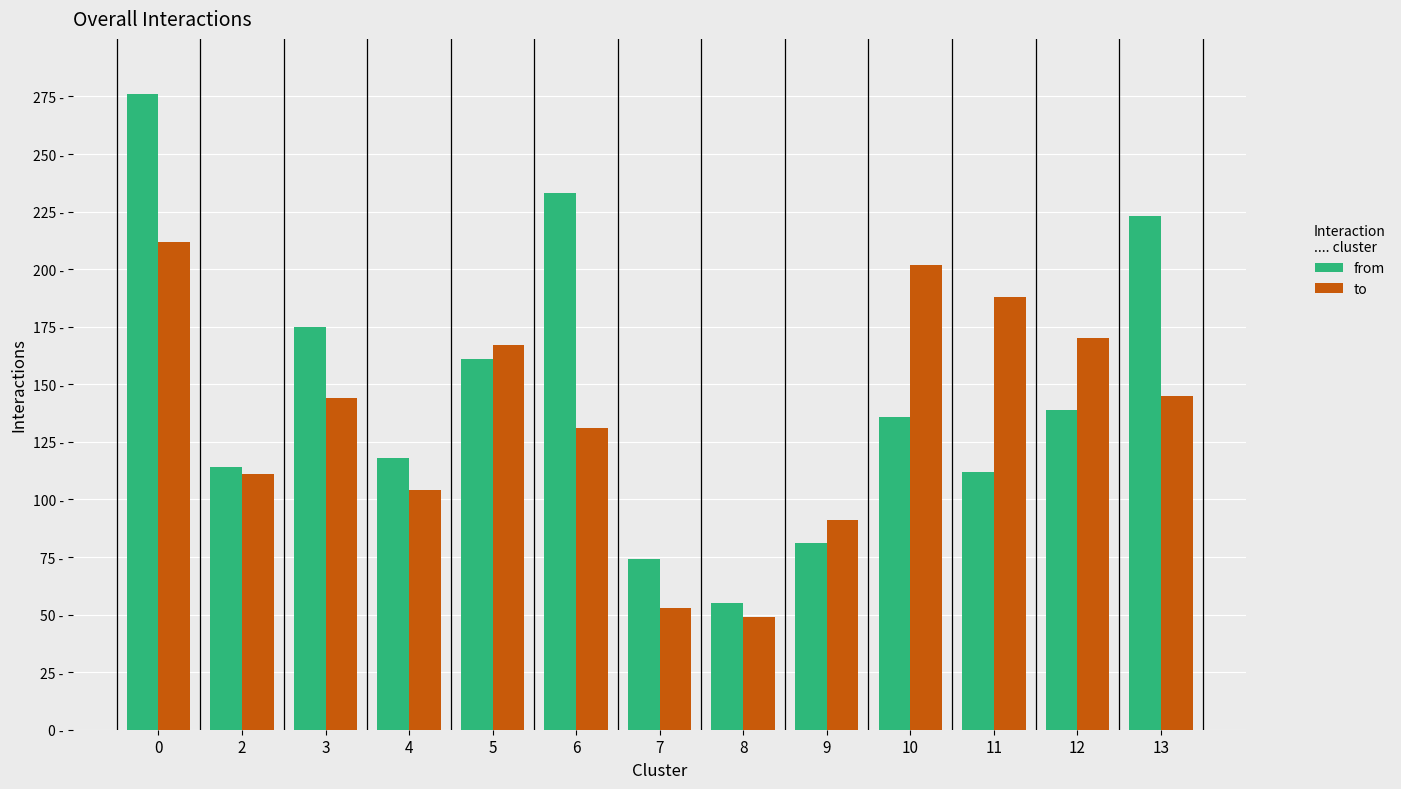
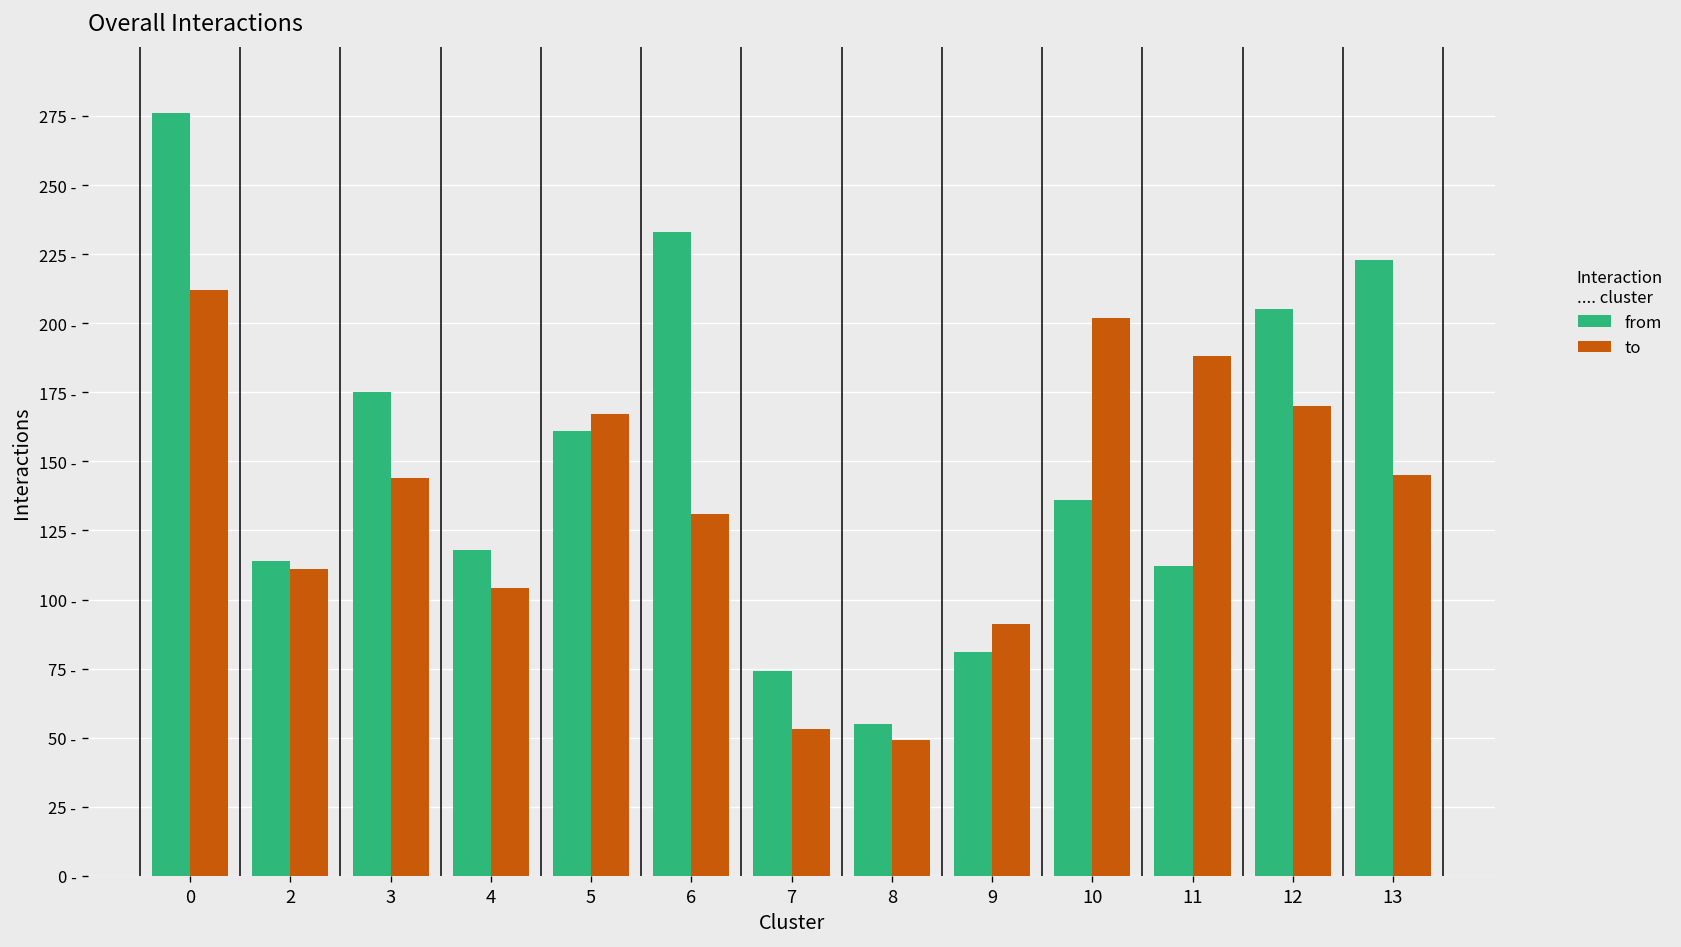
from, 12: 139 - -> 205 -
